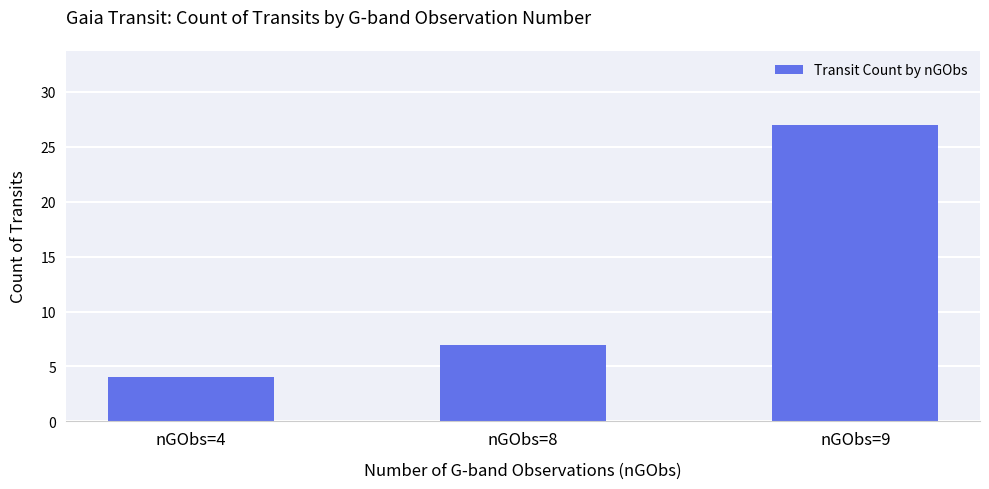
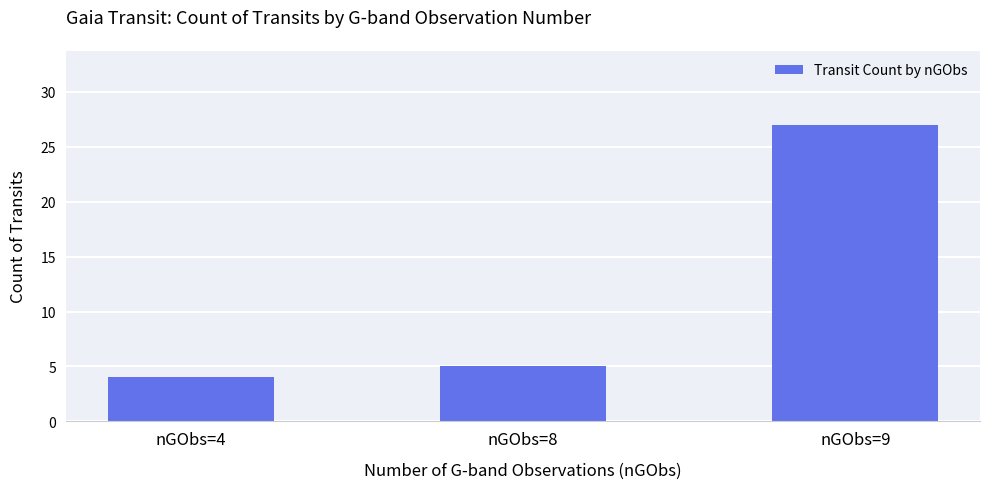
nGObs=8: 7 -> 5
